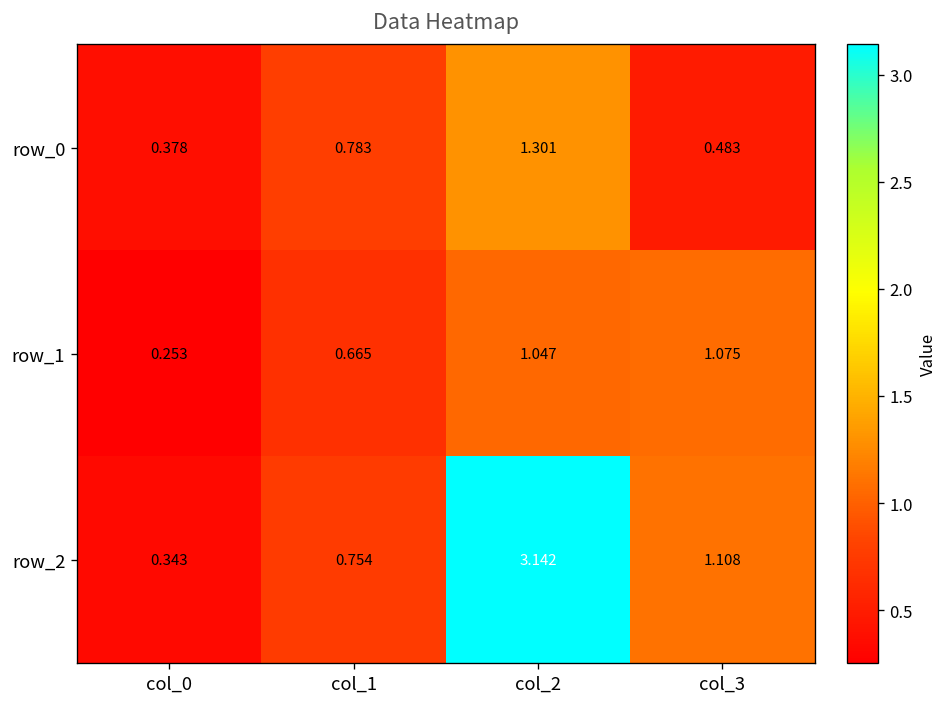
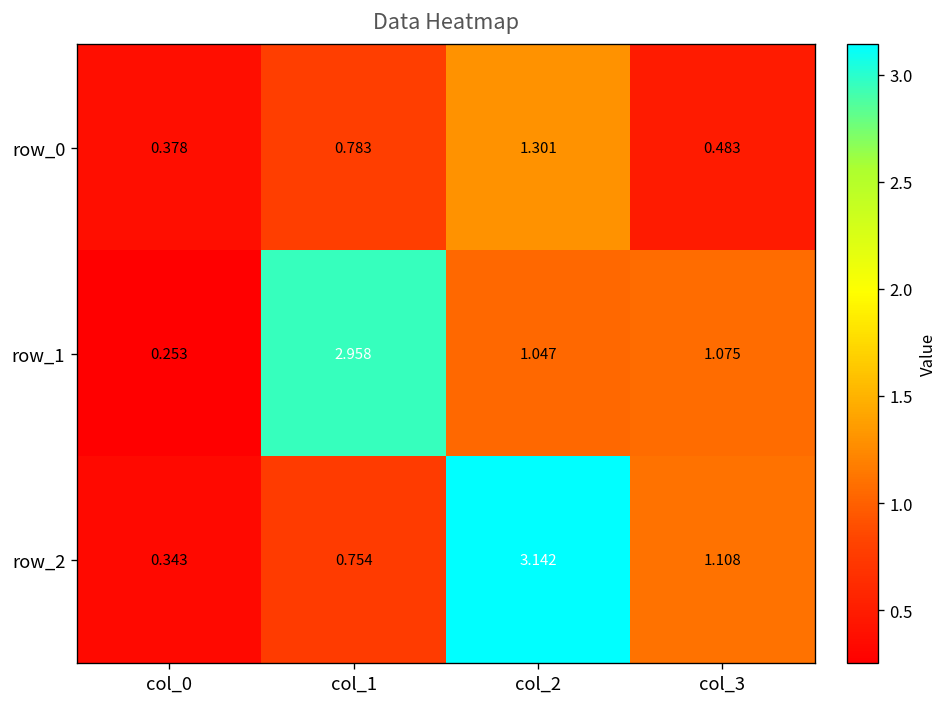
row_1, col_1: 0.665 -> 2.958
